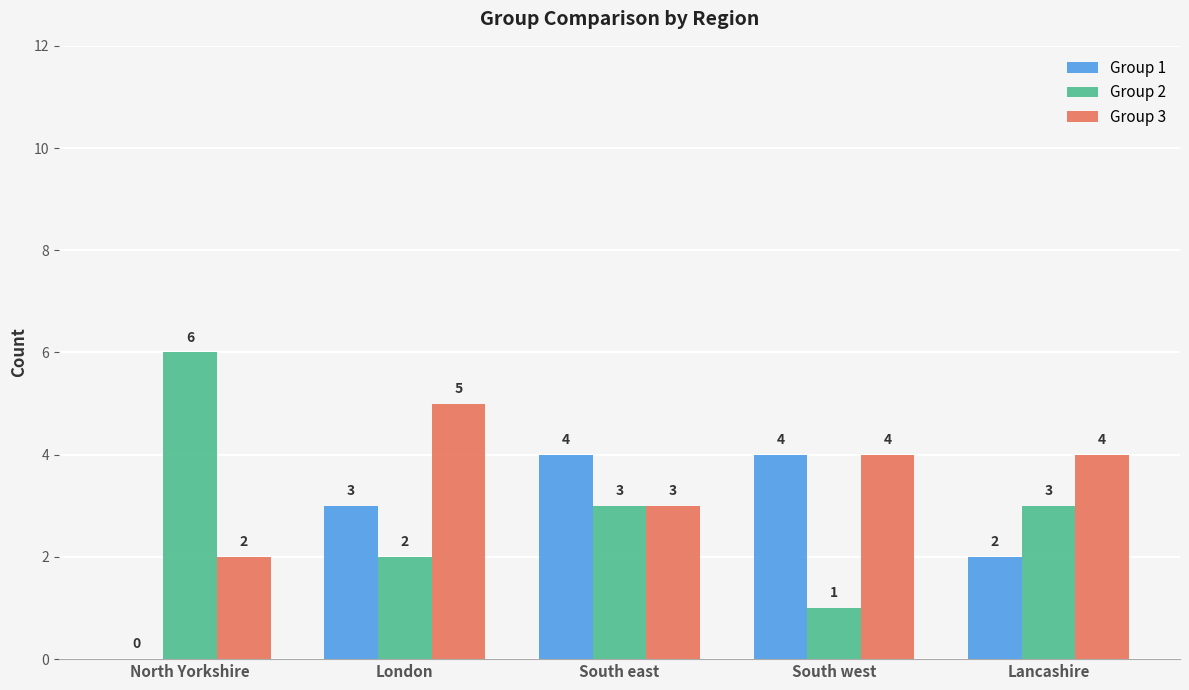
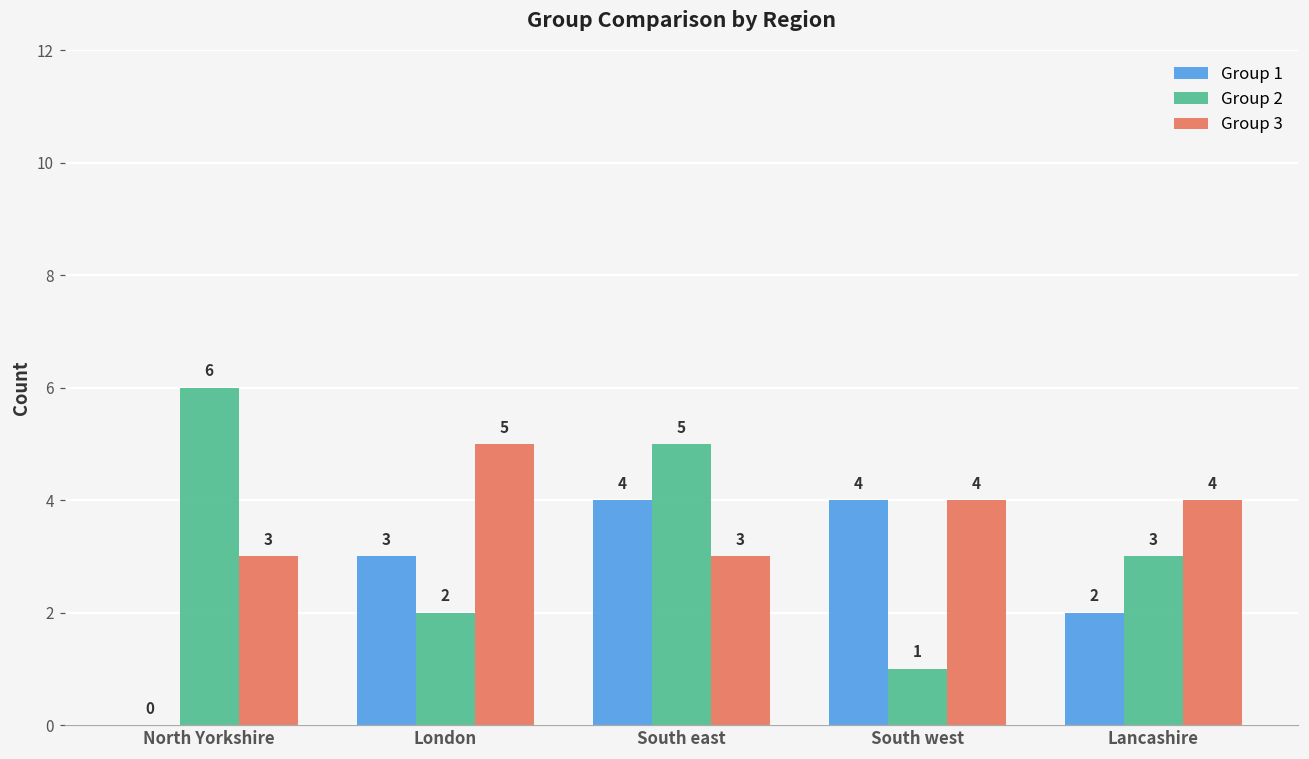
Group 3, North Yorkshire: 2 -> 3
Group 2, South east: 3 -> 5
